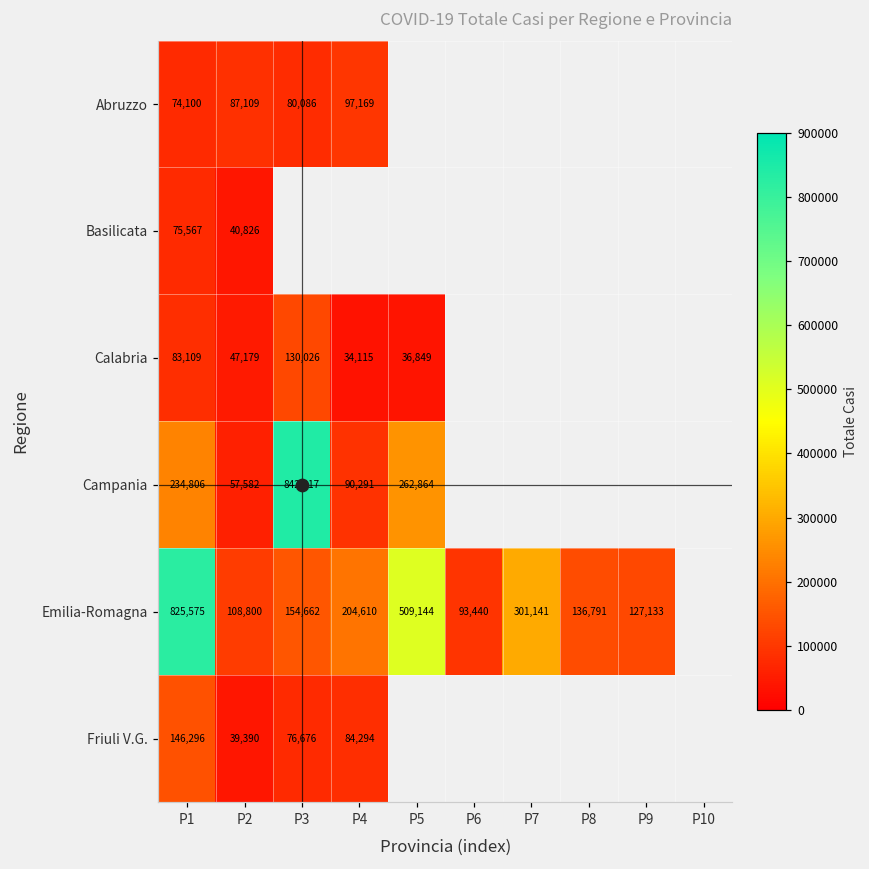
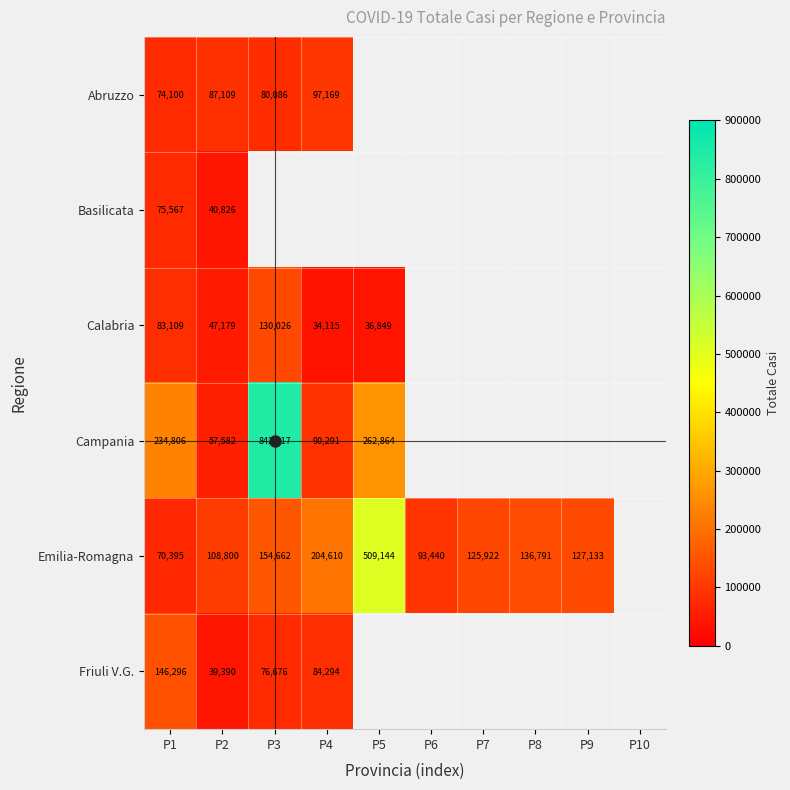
Emilia-Romagna, P1: 825,575 -> 70,395
Emilia-Romagna, P7: 301,141 -> 125,922
